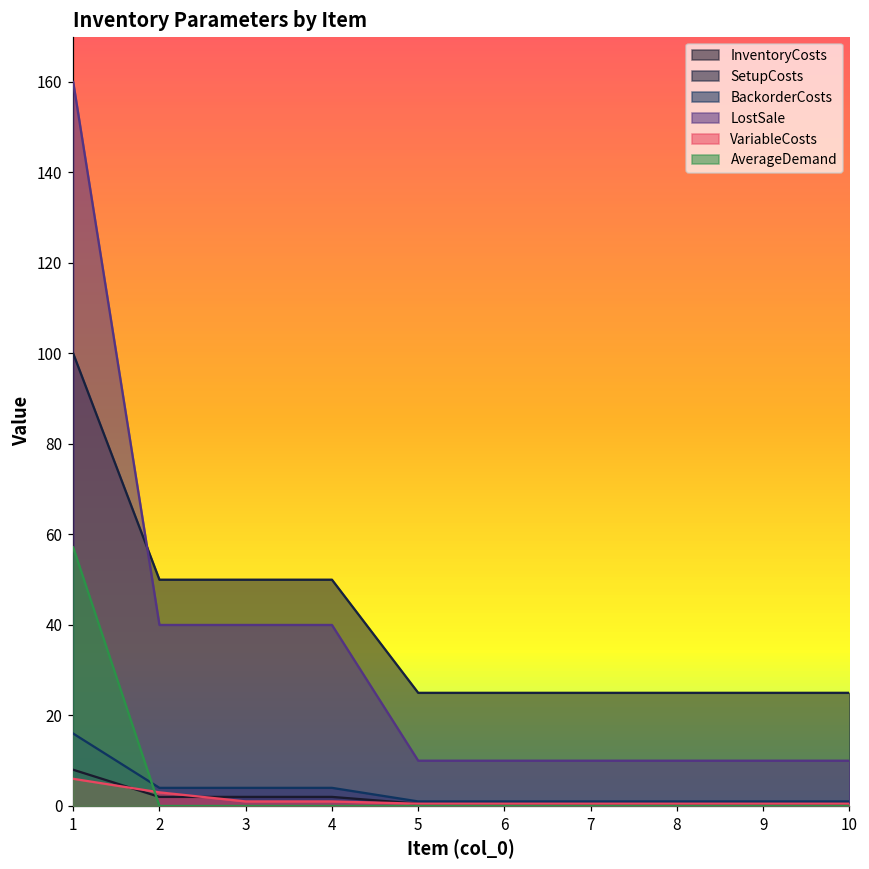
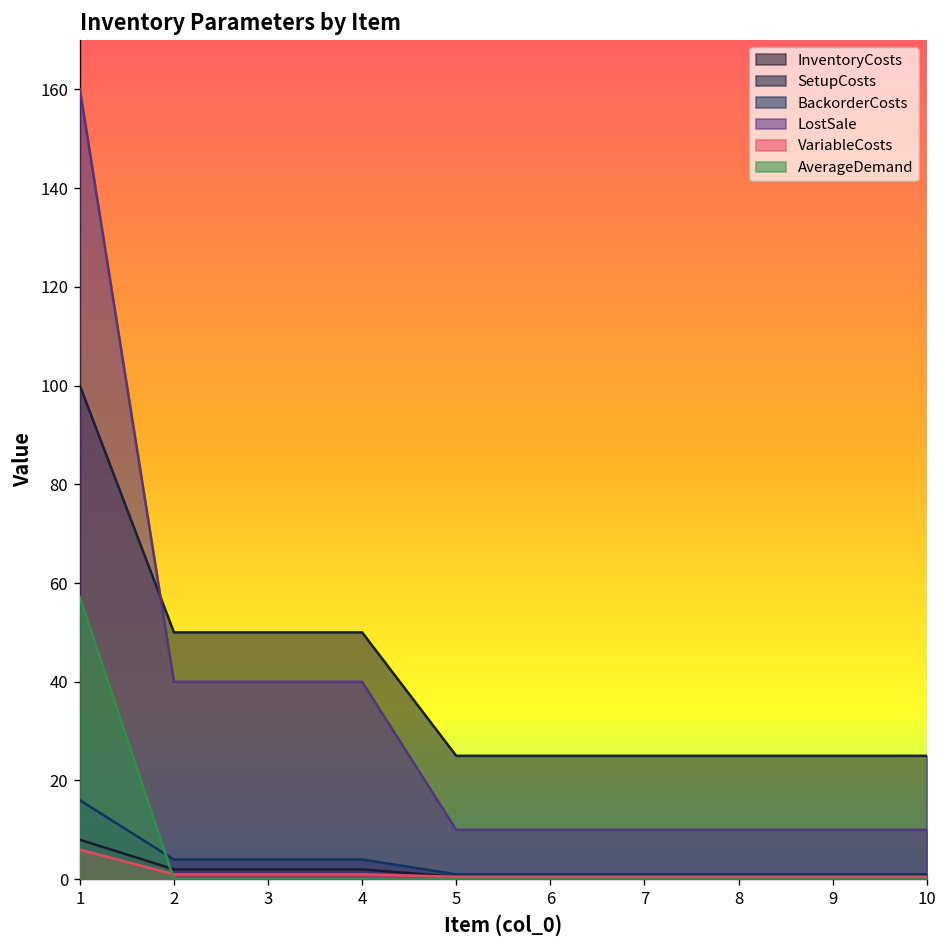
VariableCosts, 2: 3 -> 1
